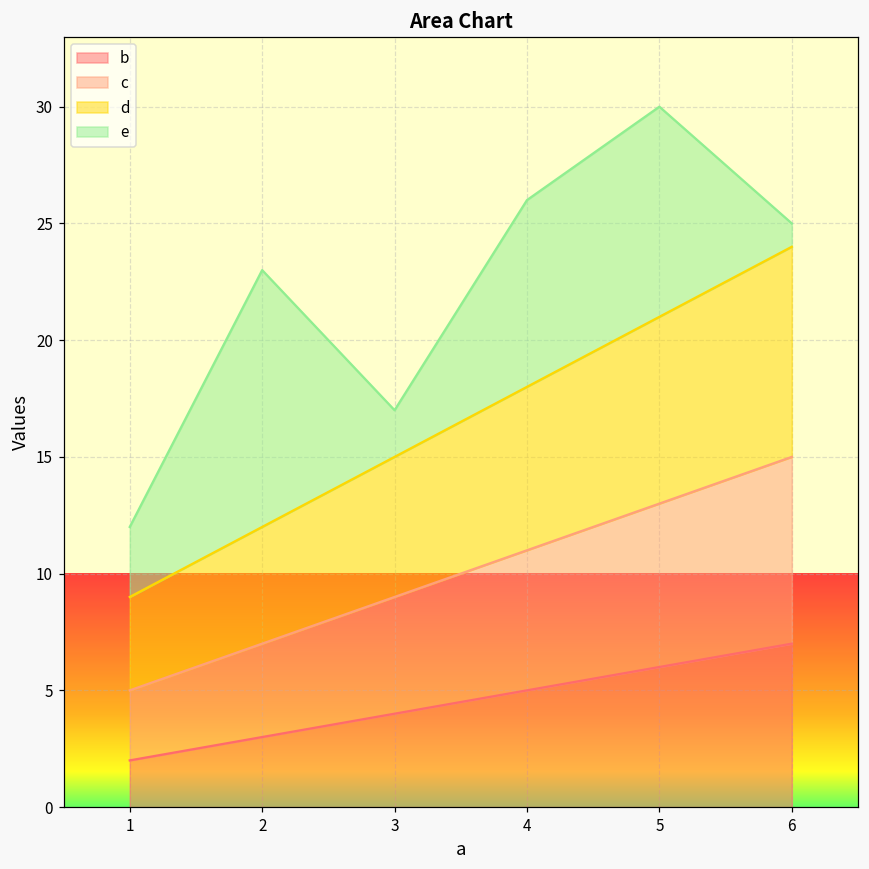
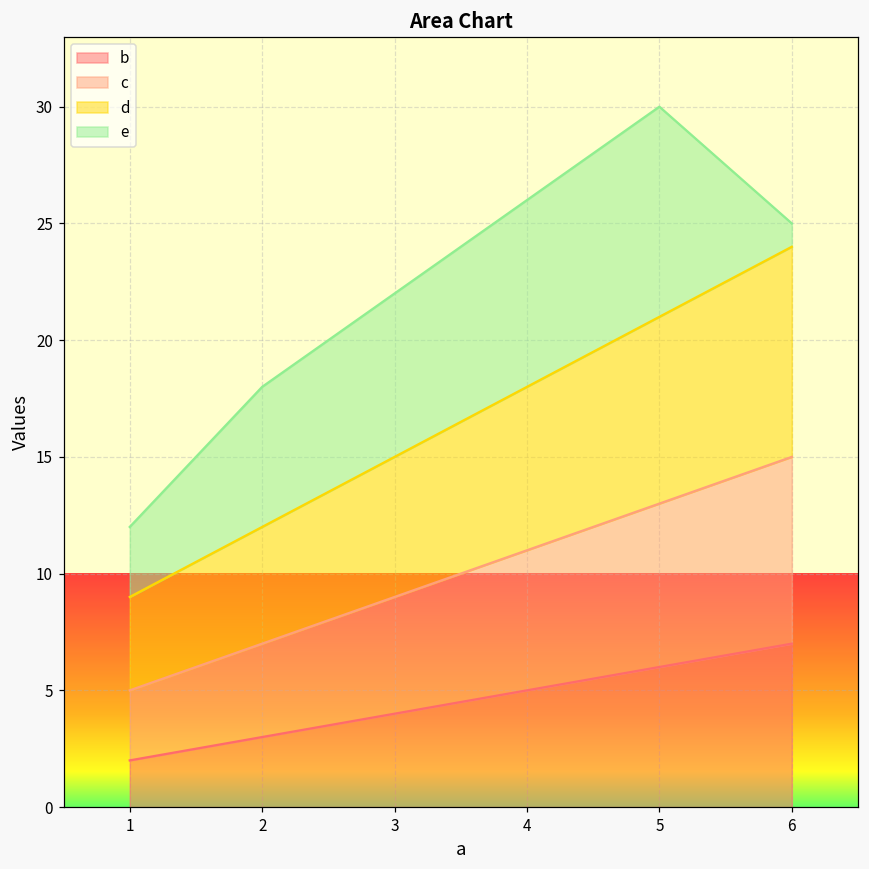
e, 2: 11 -> 6
e, 3: 2 -> 7
